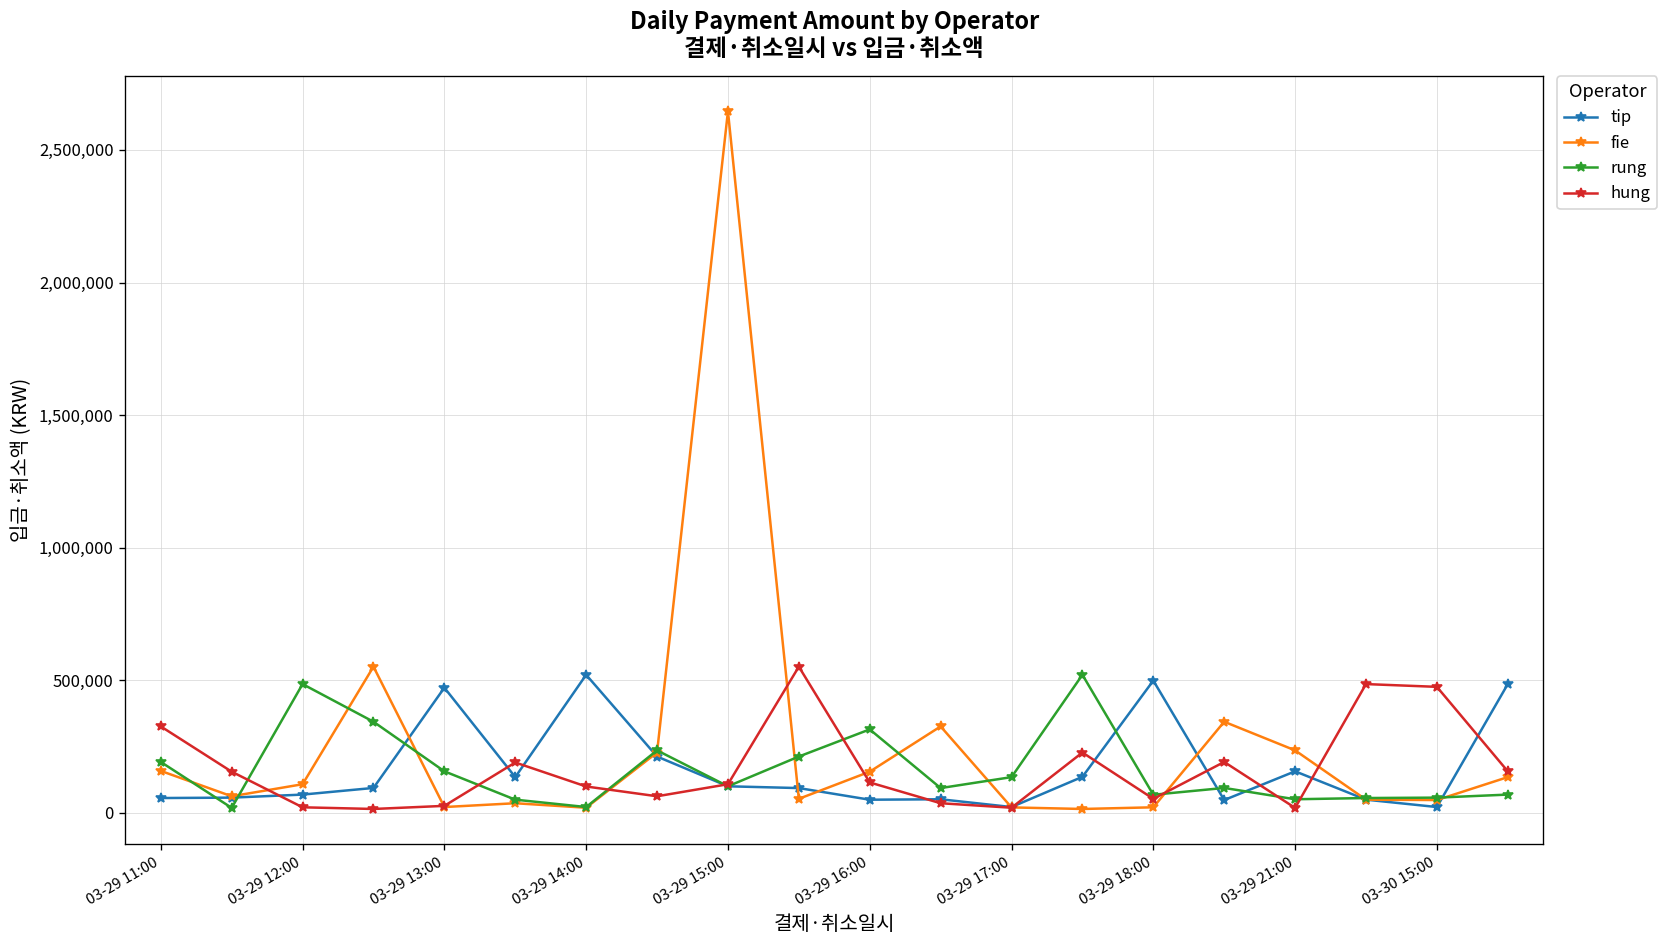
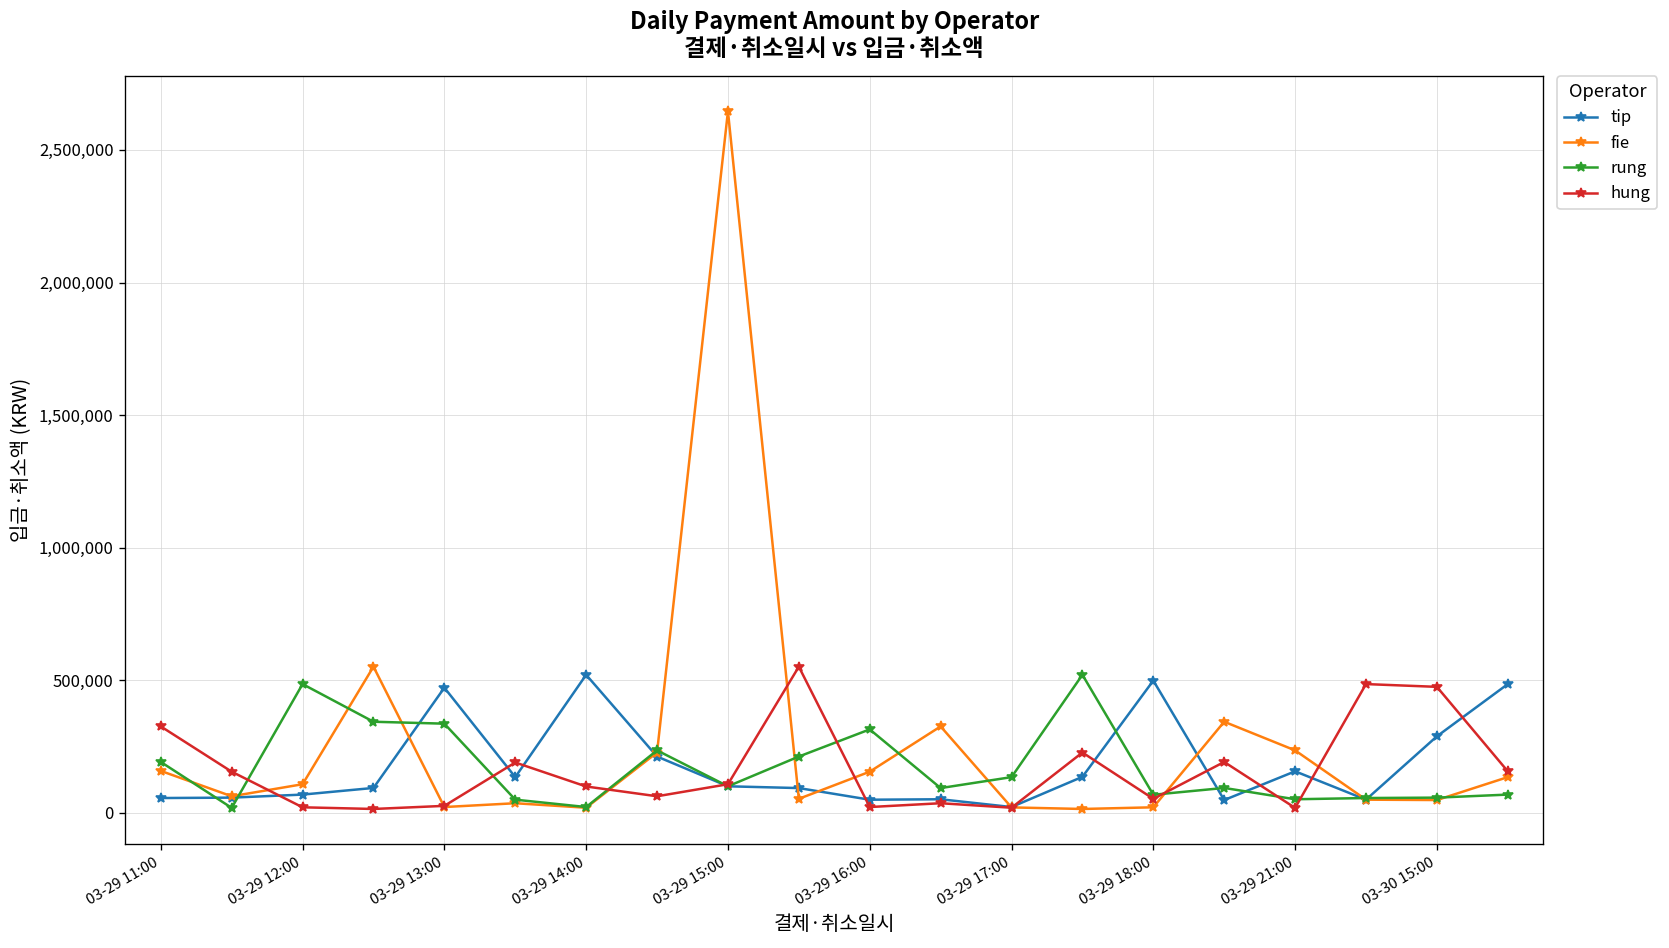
rung, 03-29 13:00: 160,000 -> 340,000
hung, 03-29 16:00: 120,000 -> 20,000
tip, 03-30 15:00: 20,000 -> 290,000
